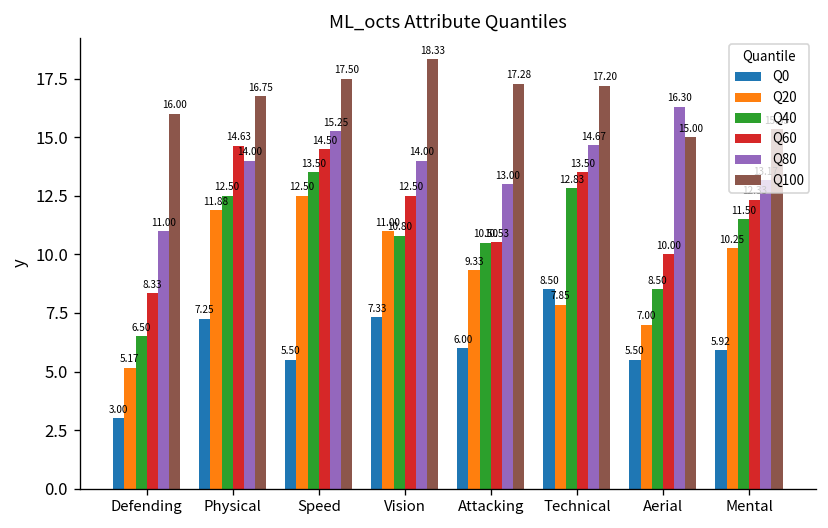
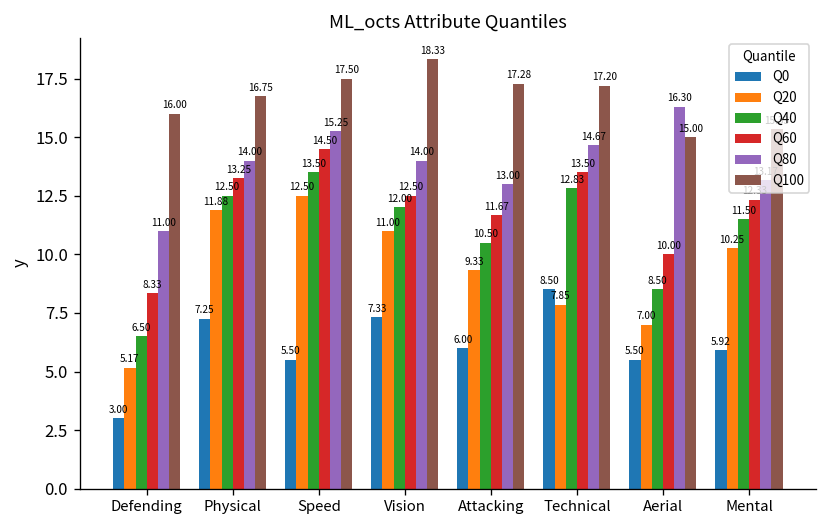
Q60, Physical: 14.63 -> 13.25
Q40, Vision: 10.80 -> 12.00
Q60, Attacking: 10.53 -> 11.67
